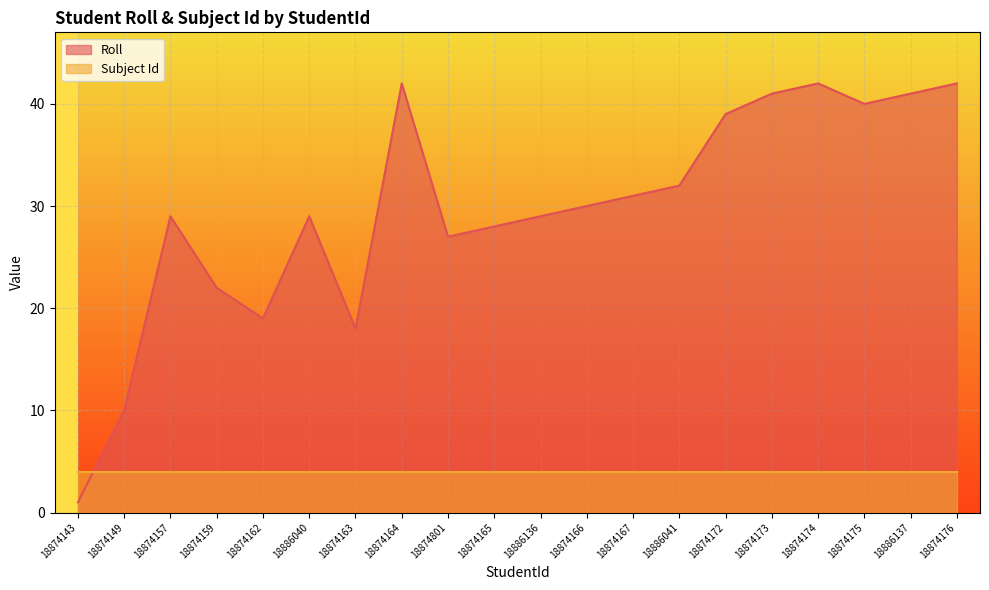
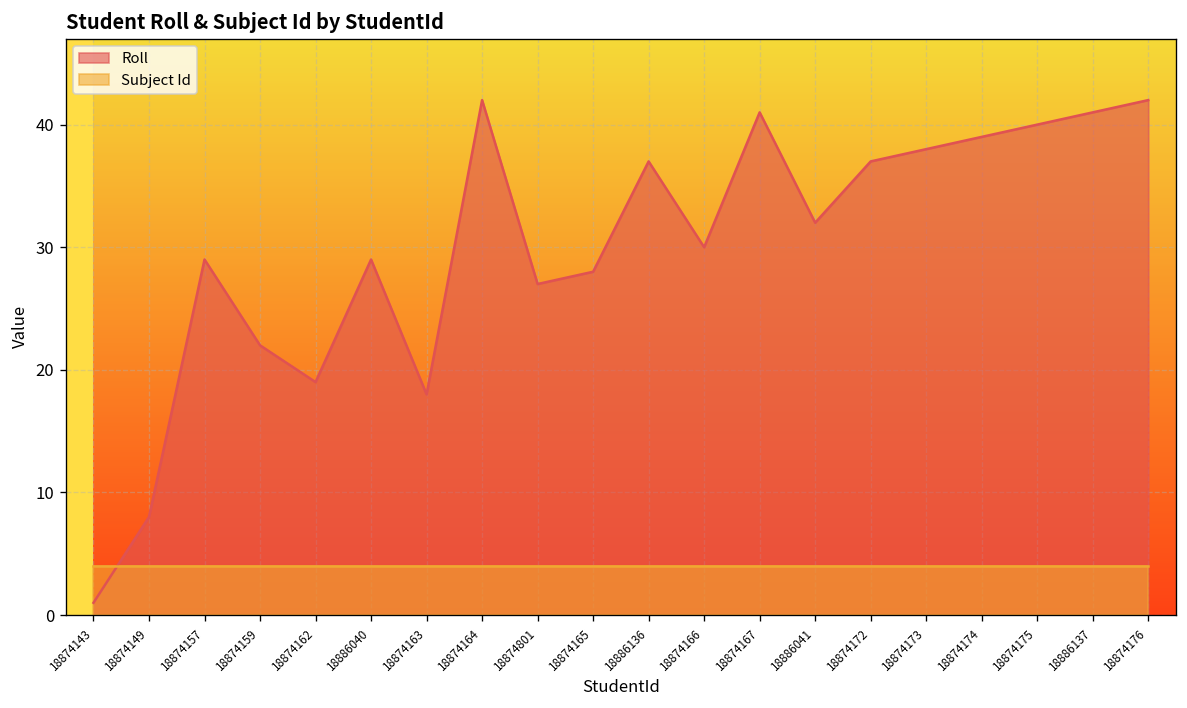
Roll, 18874149: 10 -> 8
Roll, 18886136: 29 -> 37
Roll, 18874167: 31 -> 41
Roll, 18874172: 39 -> 37
Roll, 18874173: 41 -> 38
Roll, 18874174: 42 -> 39
